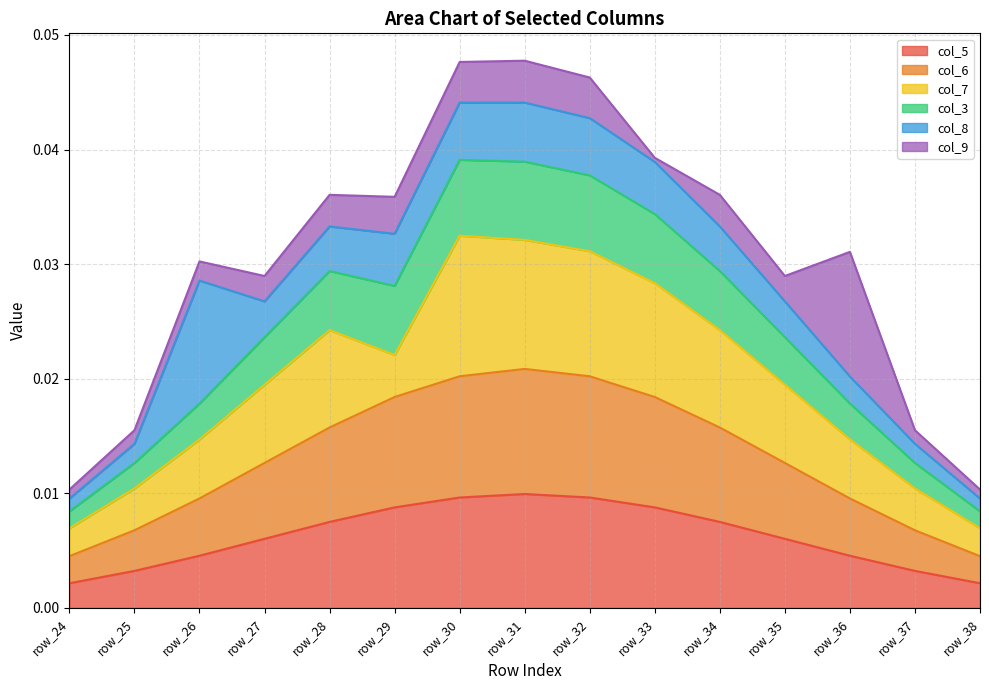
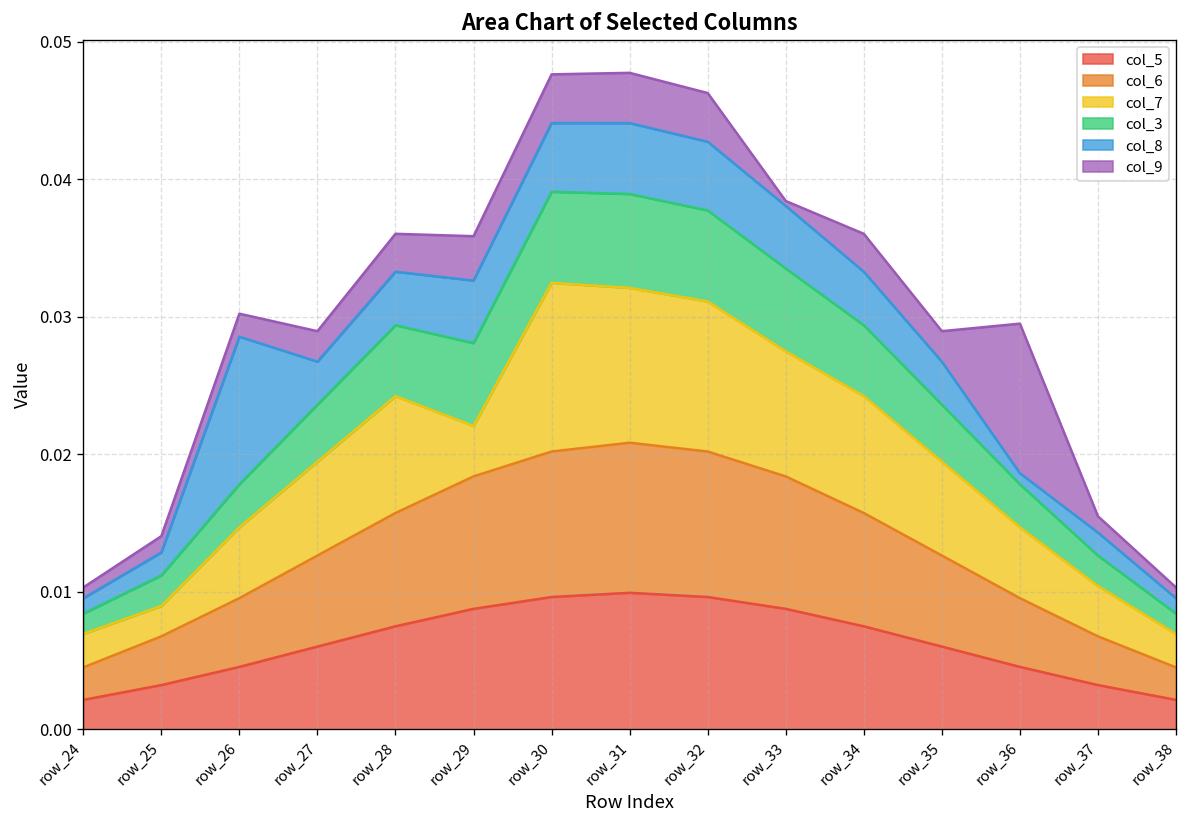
col_7, row_25: 0.0037 -> 0.0022
col_7, row_33: 0.0099 -> 0.0091
col_8, row_36: 0.0024 -> 0.0008
